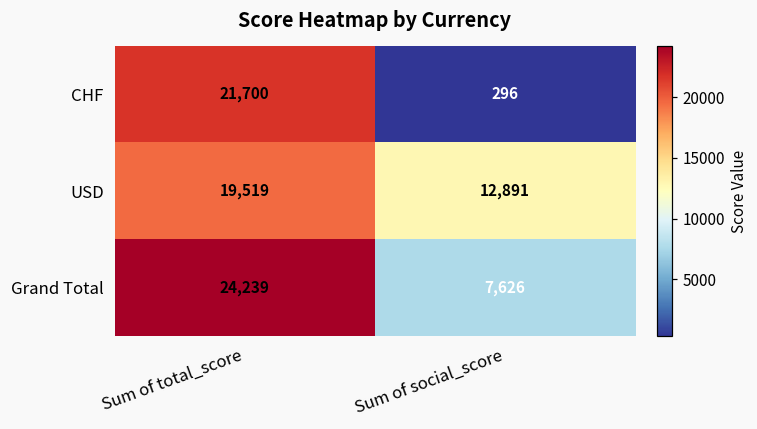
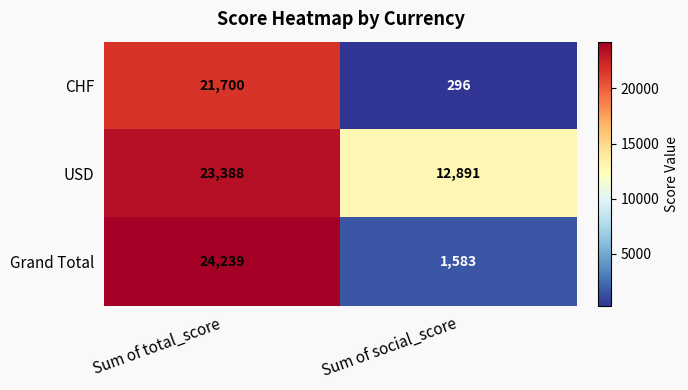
USD, Sum of total_score: 19,519 -> 23,388
Grand Total, Sum of social_score: 7,626 -> 1,583
